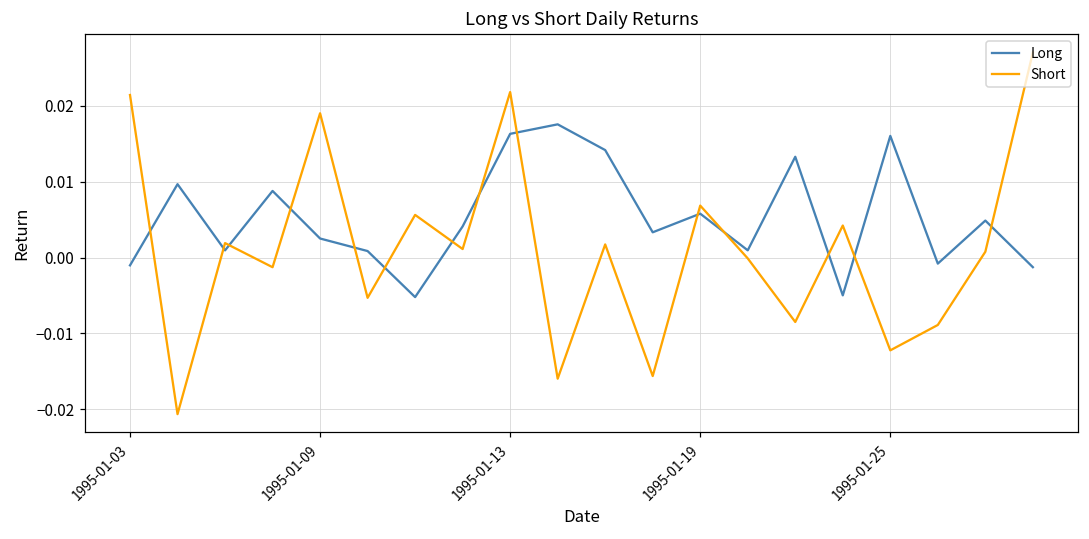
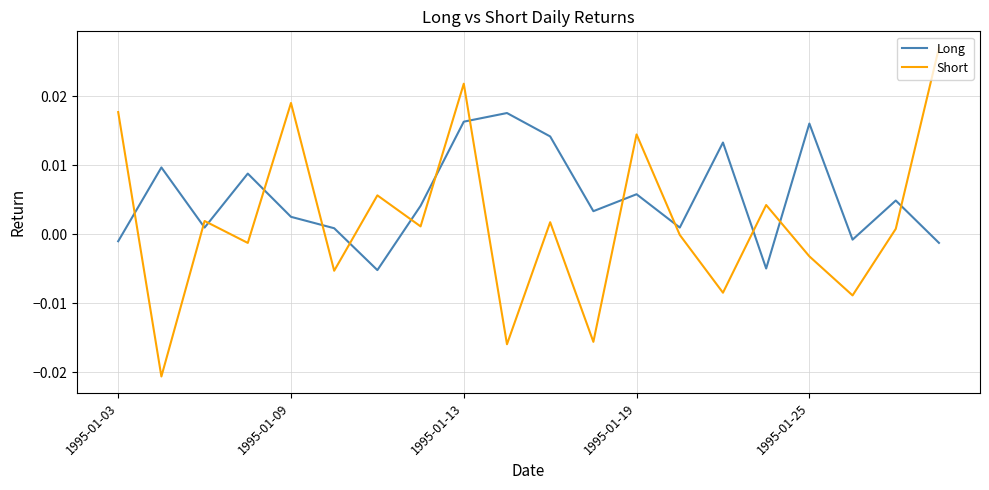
Short, 1995-01-03: 0.021 -> 0.018
Short, 1995-01-19: 0.007 -> 0.014
Short, 1995-01-25: -0.012 -> -0.003
